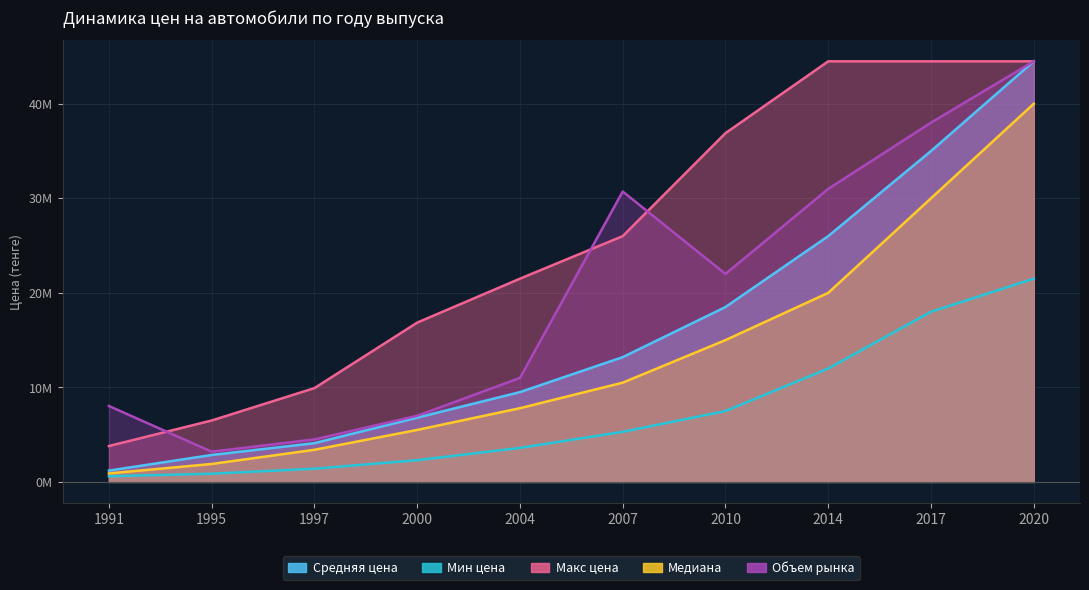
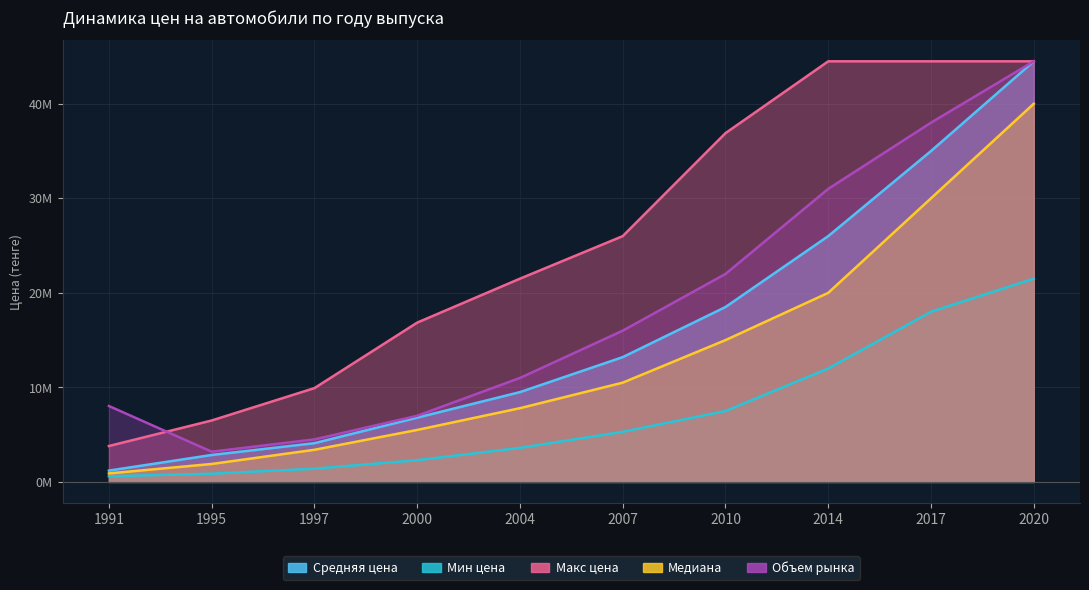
Объем рынка, 2007: 31000000 -> 16000000
